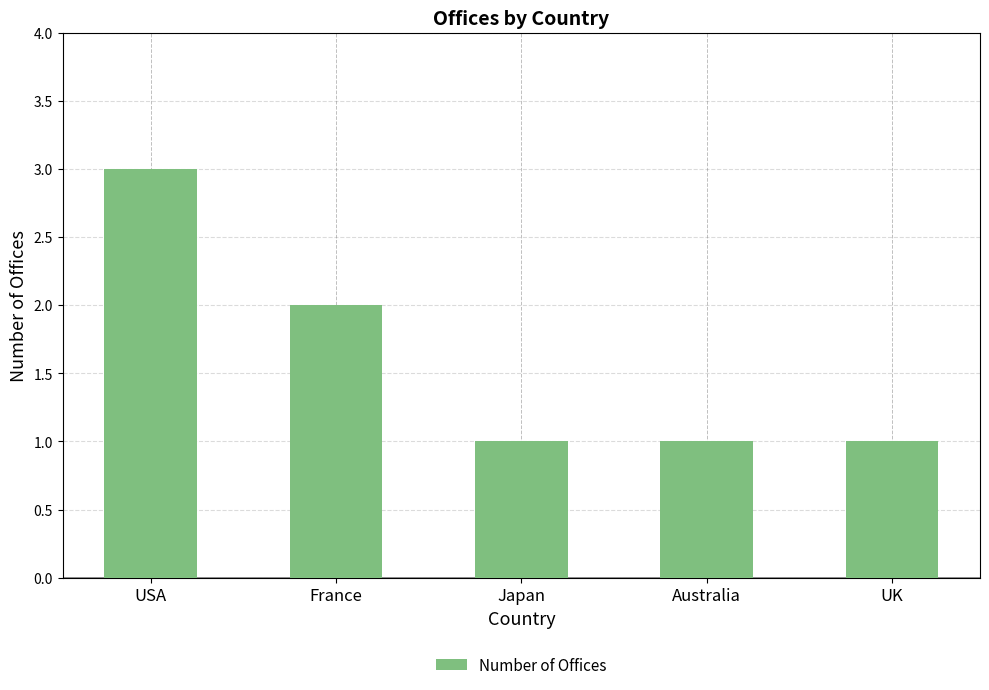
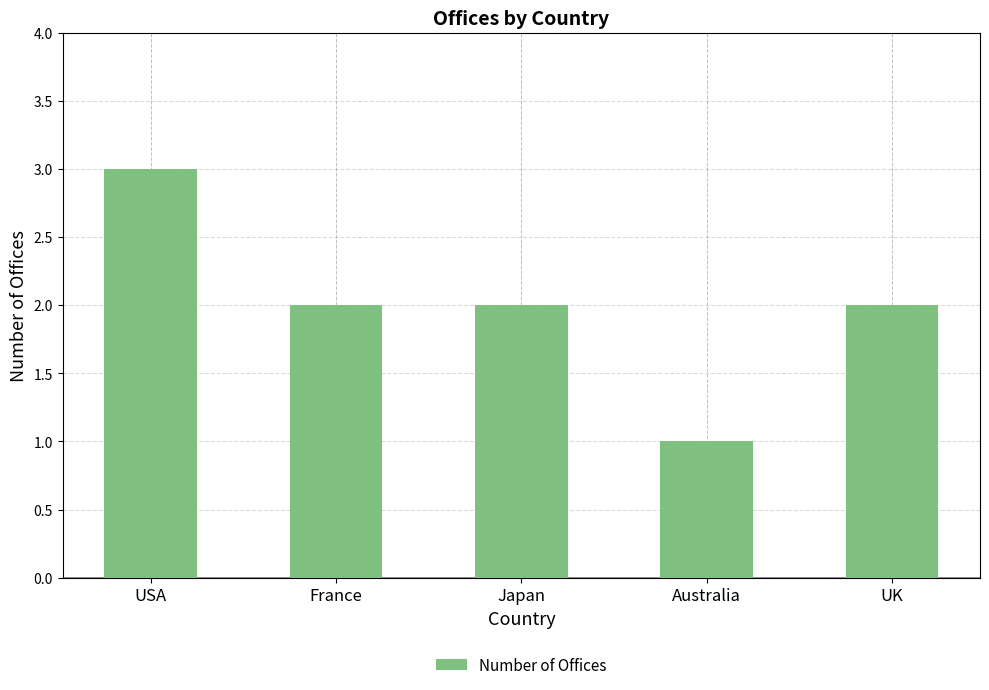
Japan: 1 -> 2
UK: 1 -> 2
